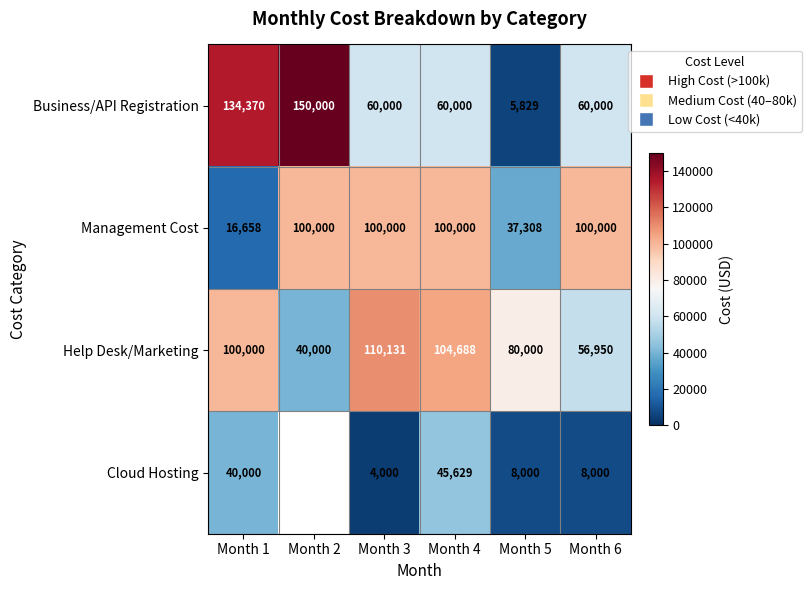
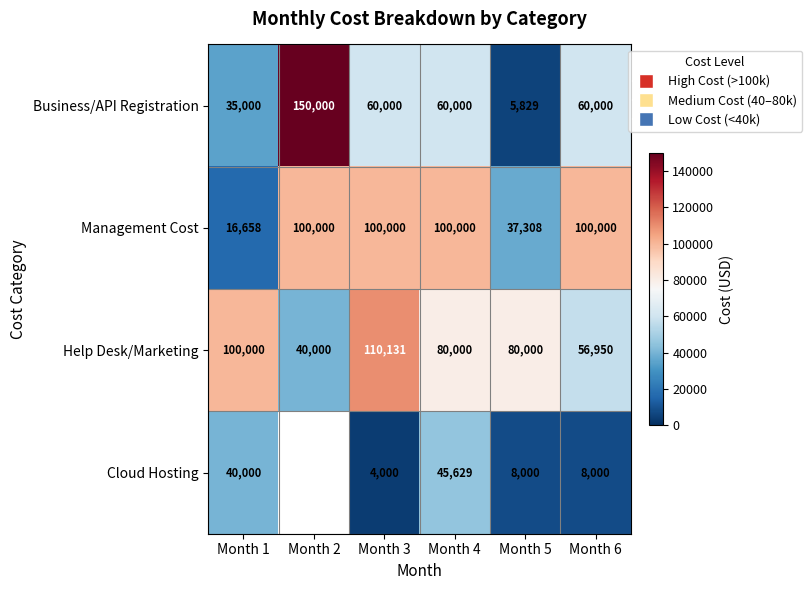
Business/API Registration, Month 1: 134,370 -> 35,000
Help Desk/Marketing, Month 4: 104,688 -> 80,000
